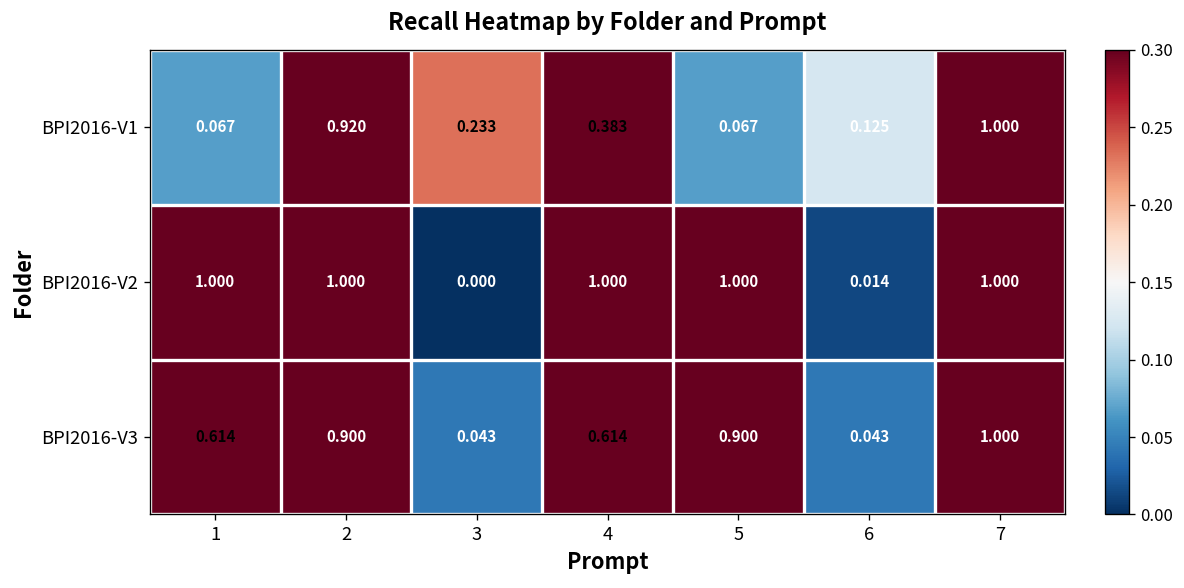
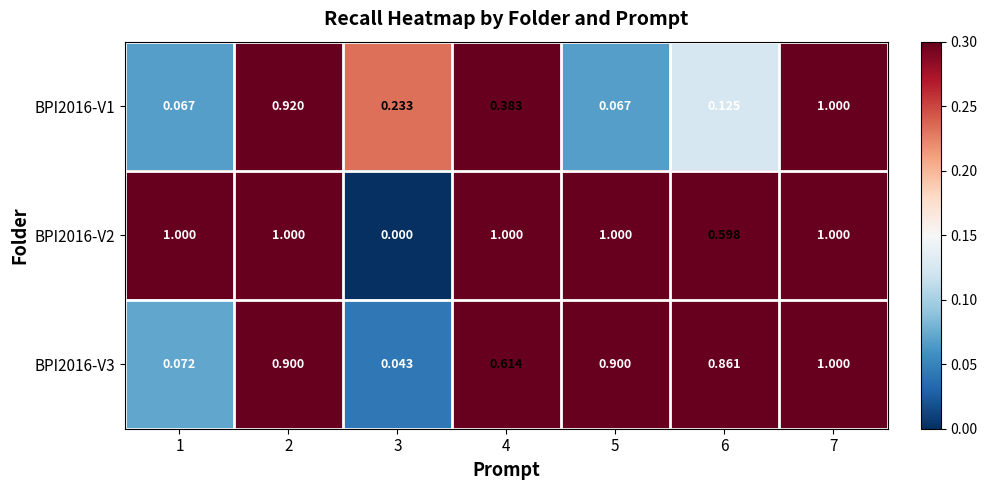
BPI2016-V2, 6: 0.014 -> 0.598
BPI2016-V3, 1: 0.614 -> 0.072
BPI2016-V3, 6: 0.043 -> 0.861
